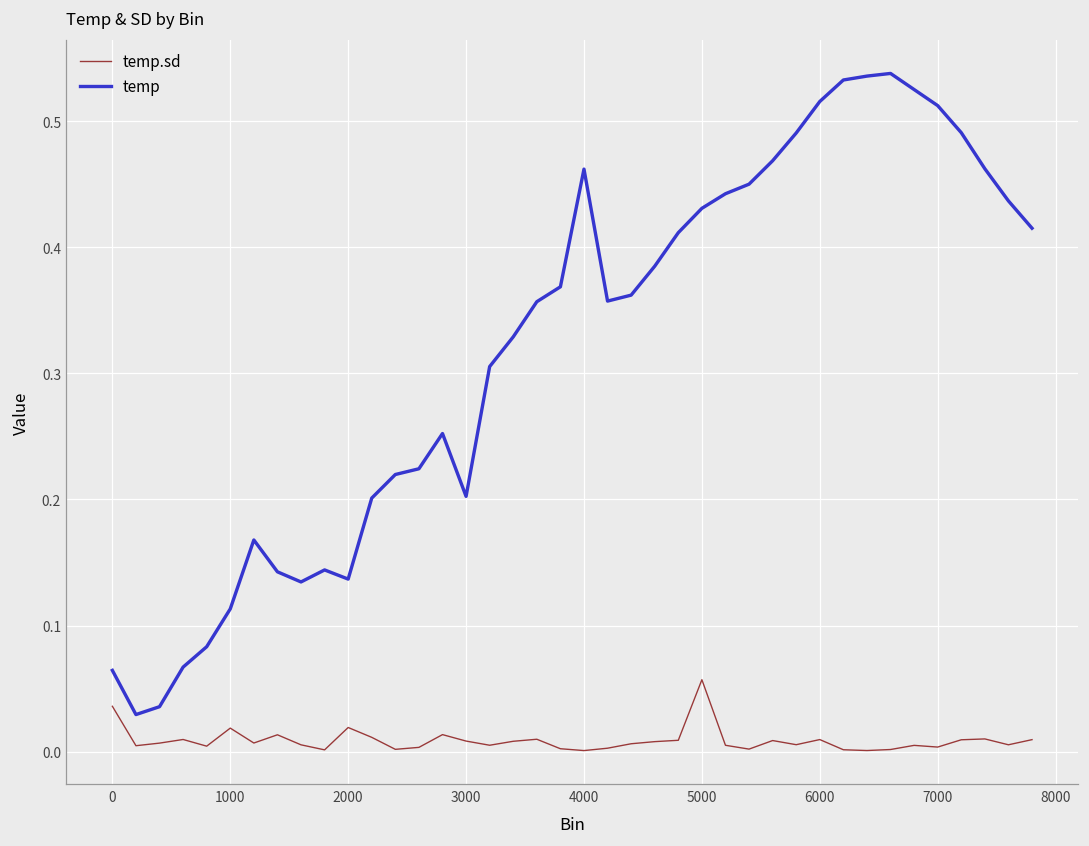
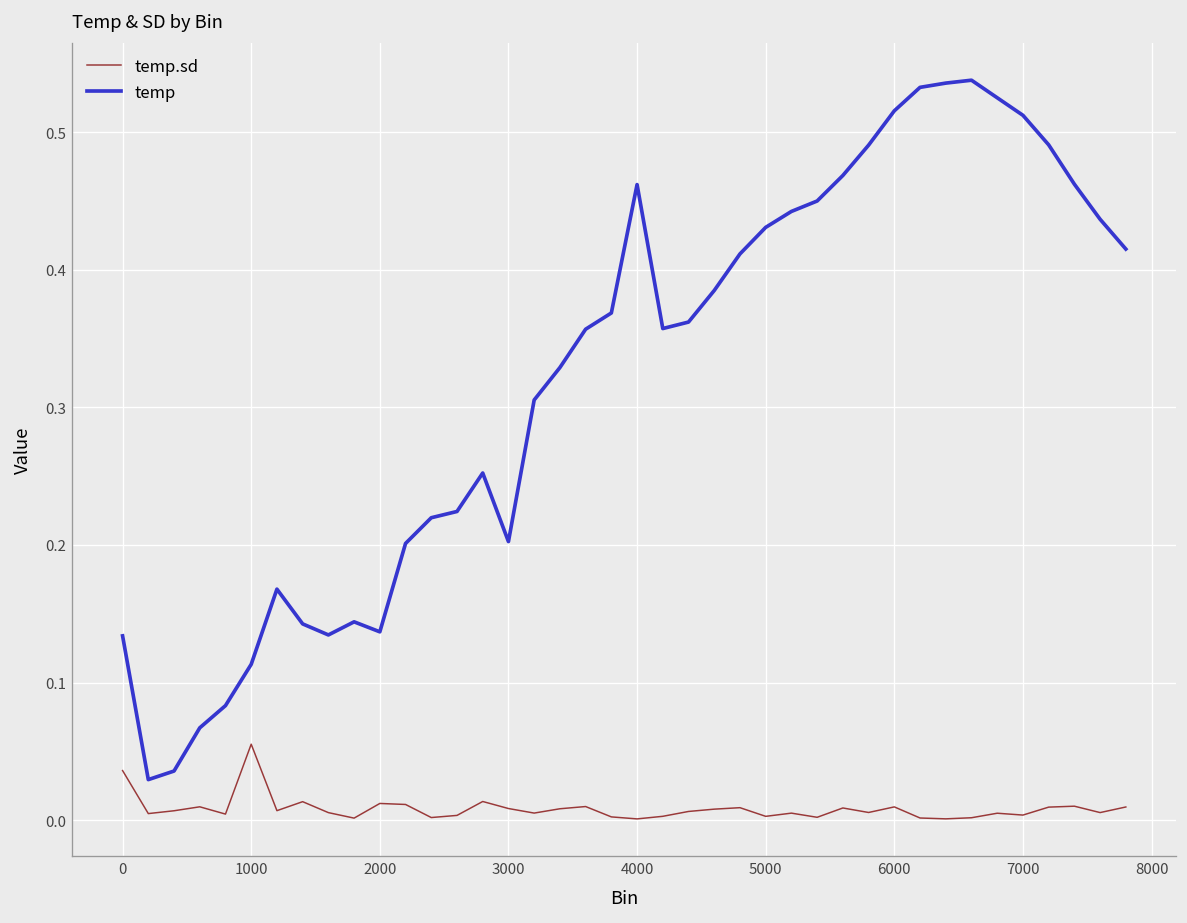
temp, 0: 0.064 -> 0.134
temp.sd, 1000: 0.019 -> 0.055
temp.sd, 2000: 0.019 -> 0.012
temp.sd, 5000: 0.057 -> 0.003
